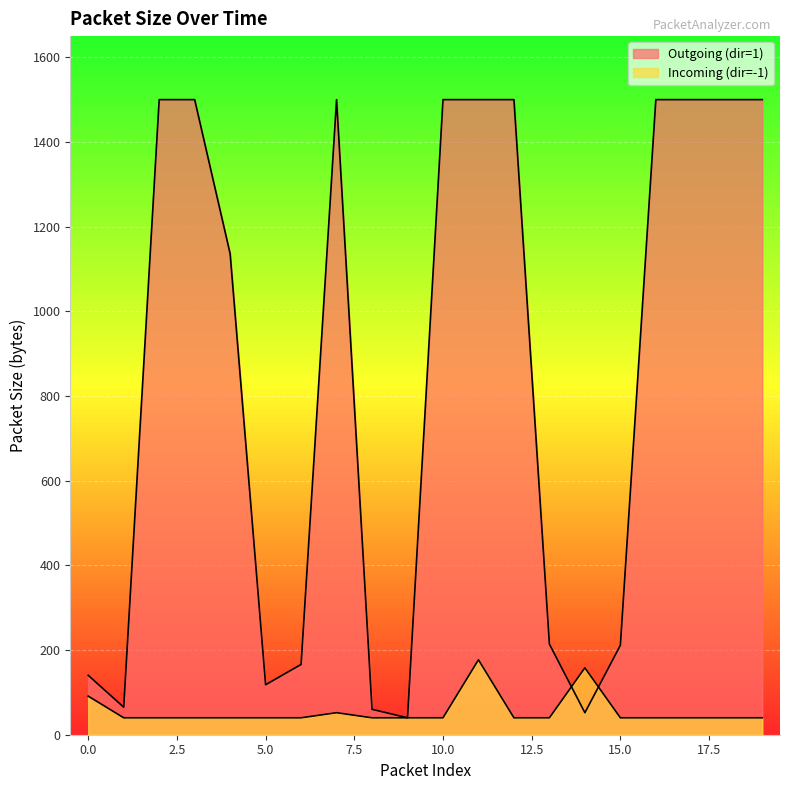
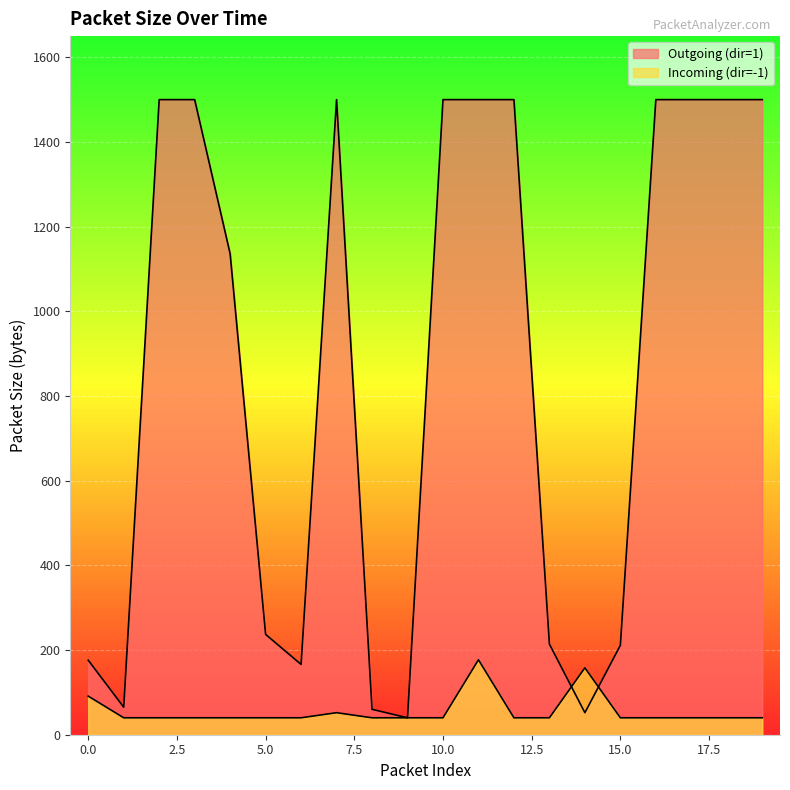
Outgoing (dir=1), 0.0: 140 -> 180
Outgoing (dir=1), 5.0: 120 -> 240
